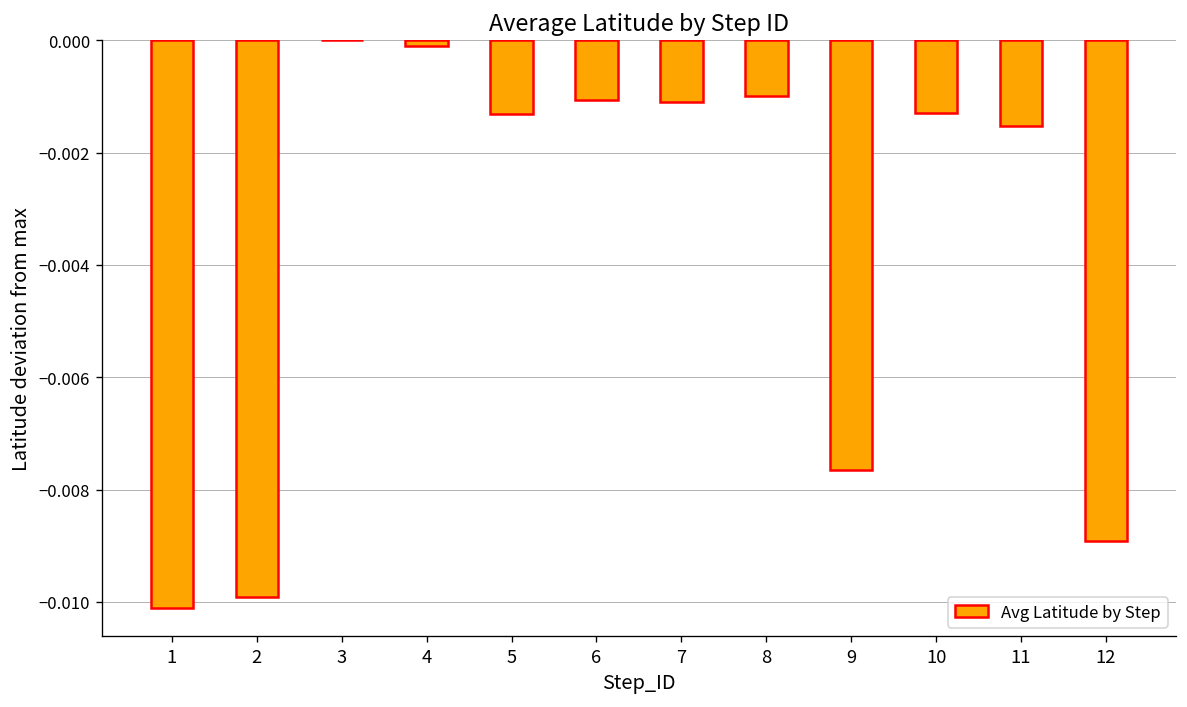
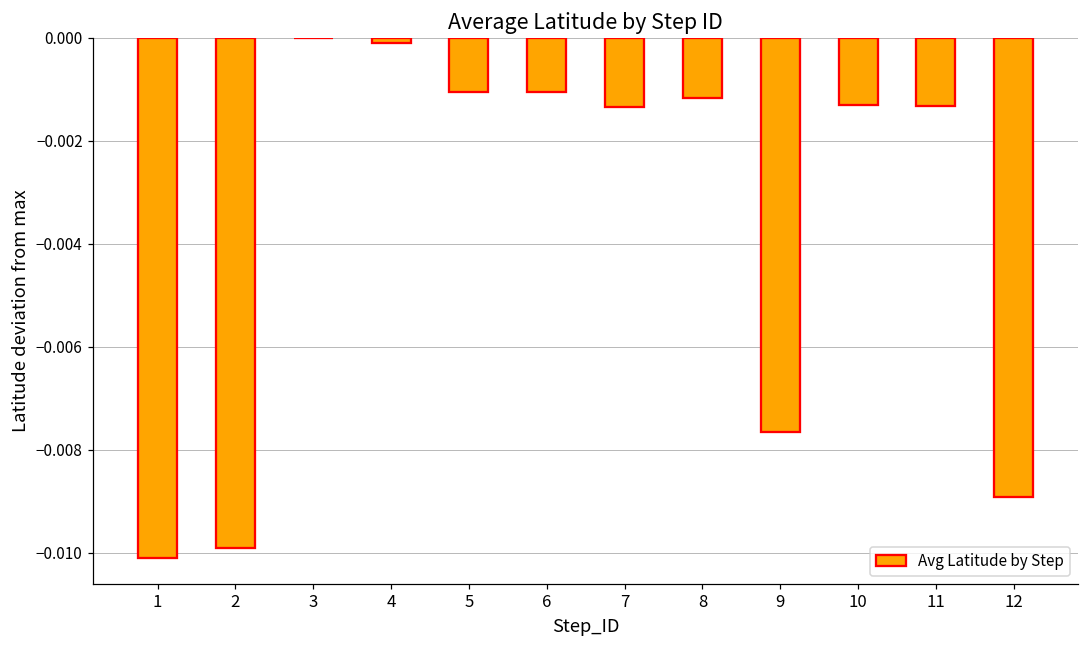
5: -0.0013 -> -0.0010
7: -0.0011 -> -0.0013
8: -0.0010 -> -0.0012
11: -0.0015 -> -0.0013
